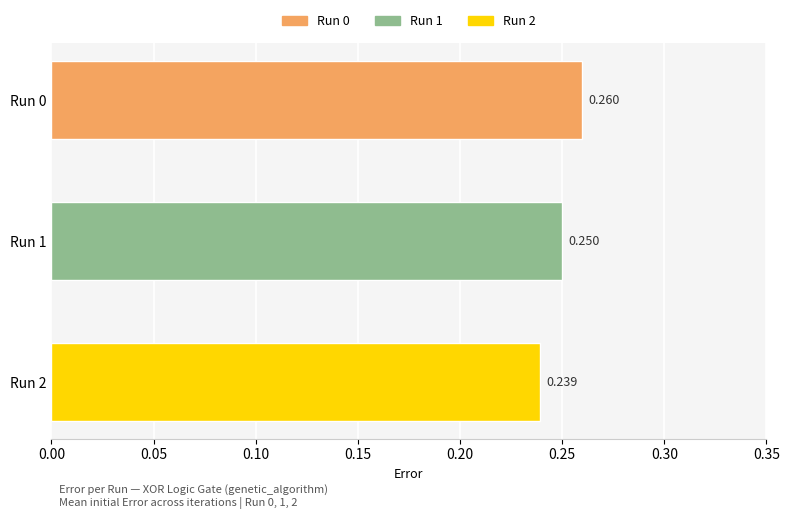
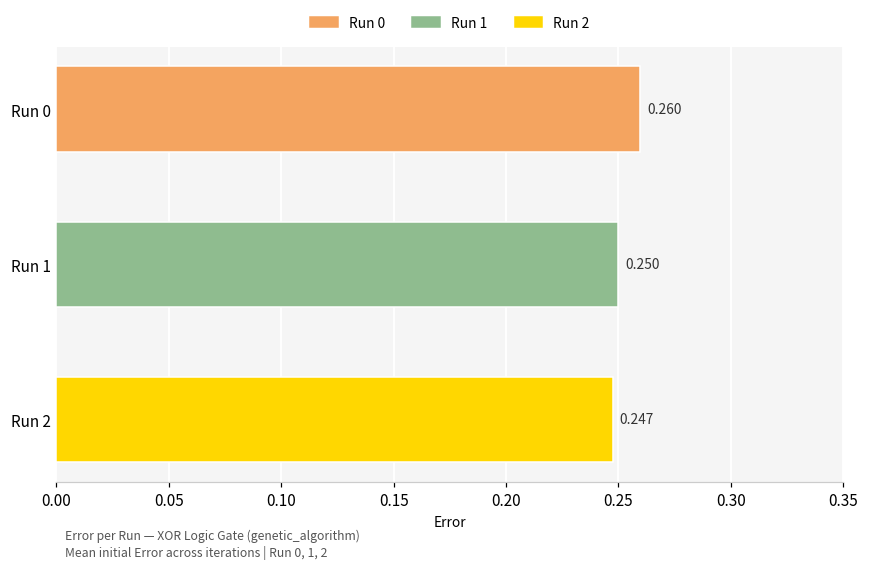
Run 2: 0.239 -> 0.247
